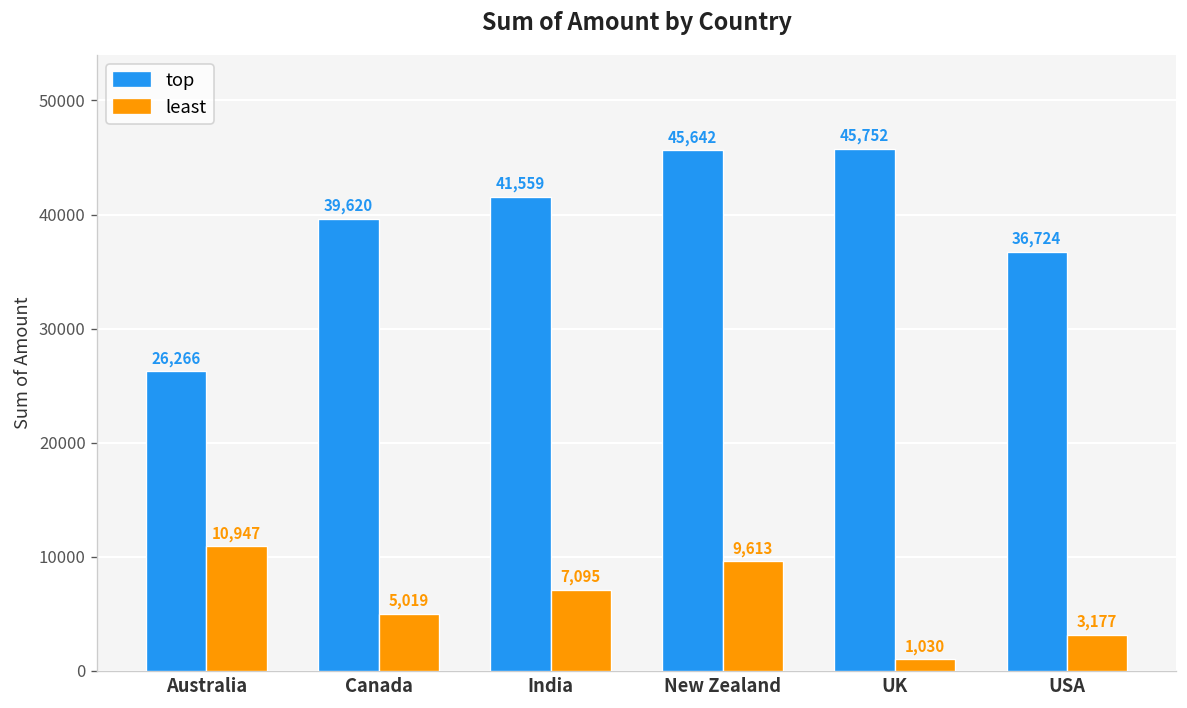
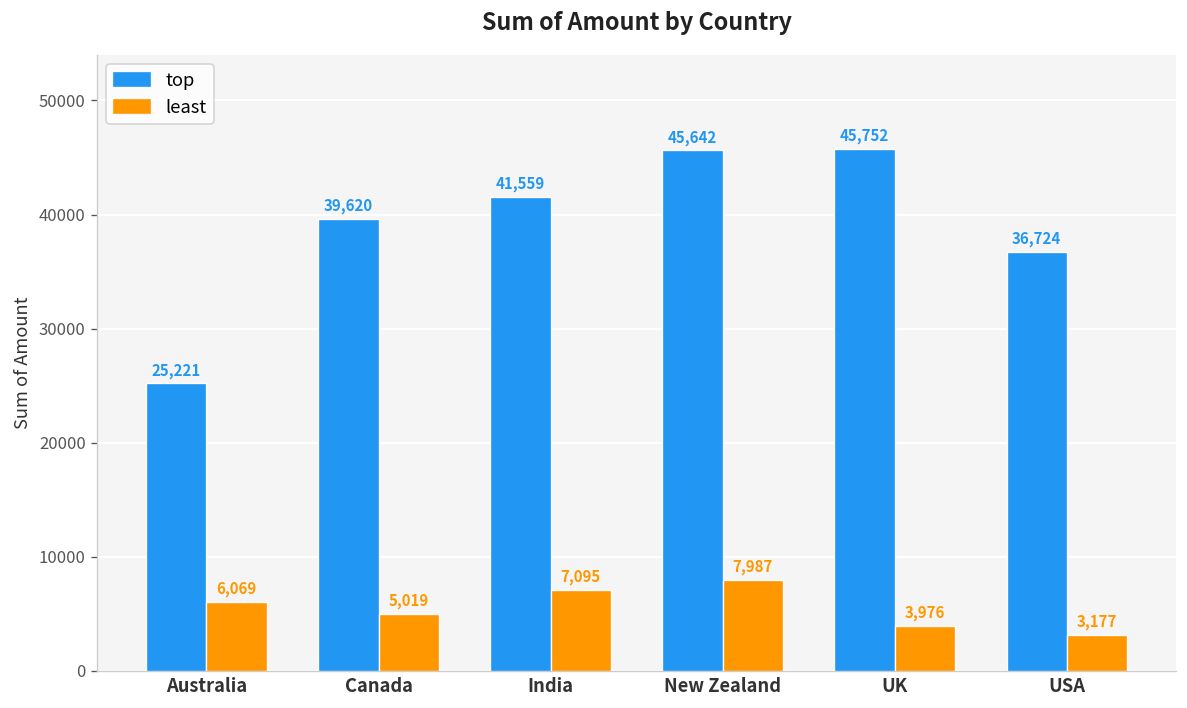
top, Australia: 26,266 -> 25,221
least, Australia: 10,947 -> 6,069
least, New Zealand: 9,613 -> 7,987
least, UK: 1,030 -> 3,976
